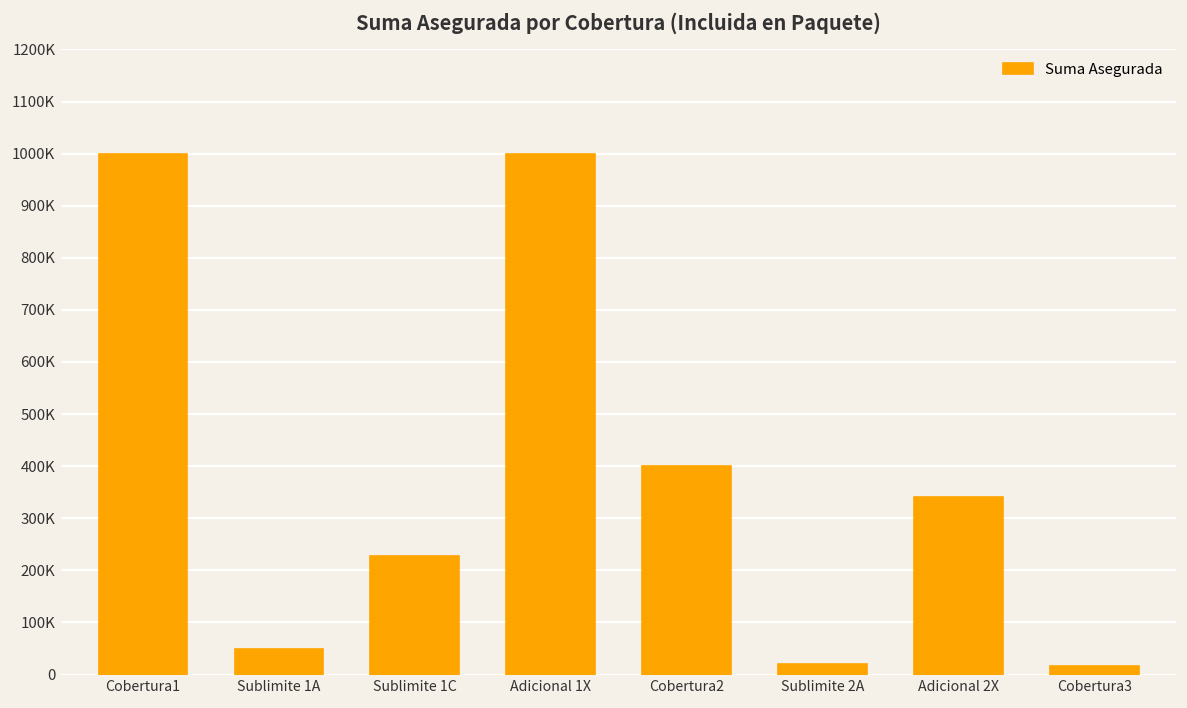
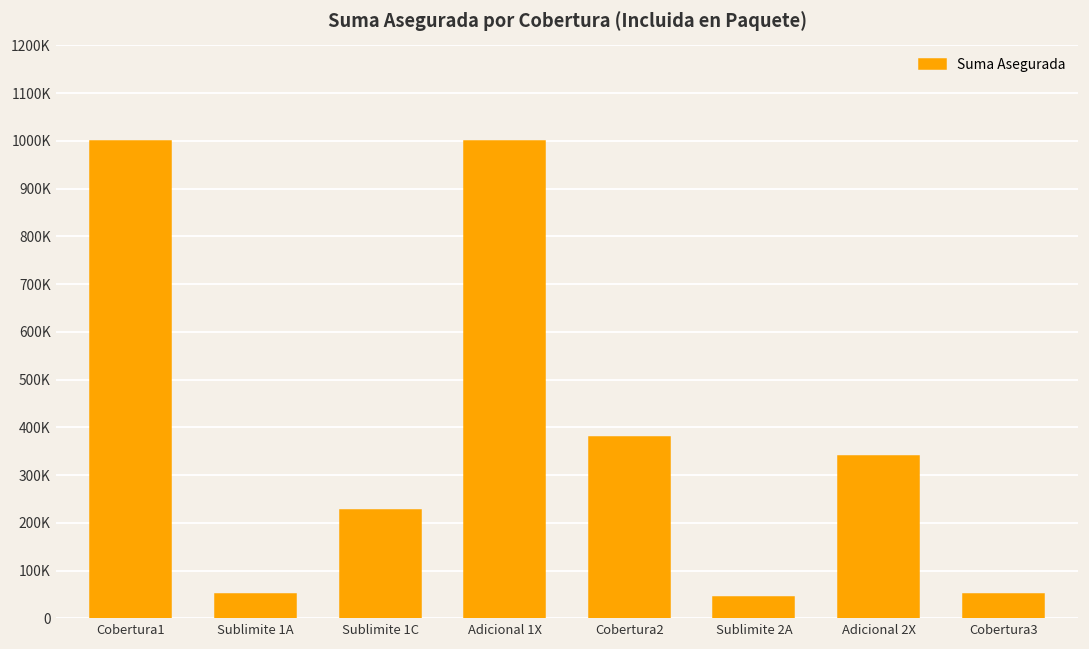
Cobertura2: 400000 -> 380000
Sublimite 2A: 20000 -> 50000
Cobertura3: 20000 -> 50000
